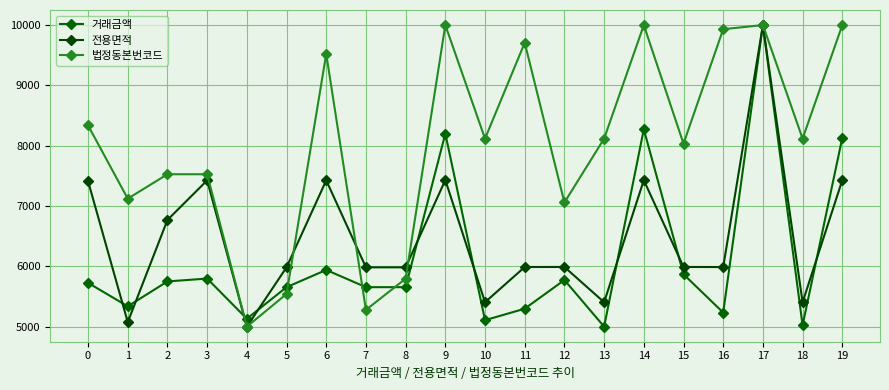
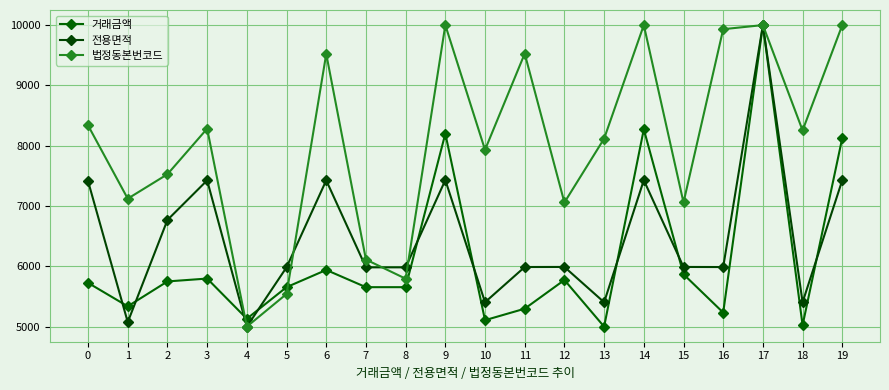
법정동본번코드, 3: 7500 -> 8300
법정동본번코드, 7: 5300 -> 6100
법정동본번코드, 10: 8100 -> 7900
법정동본번코드, 11: 9700 -> 9500
법정동본번코드, 15: 8000 -> 7100
법정동본번코드, 18: 8100 -> 8300
